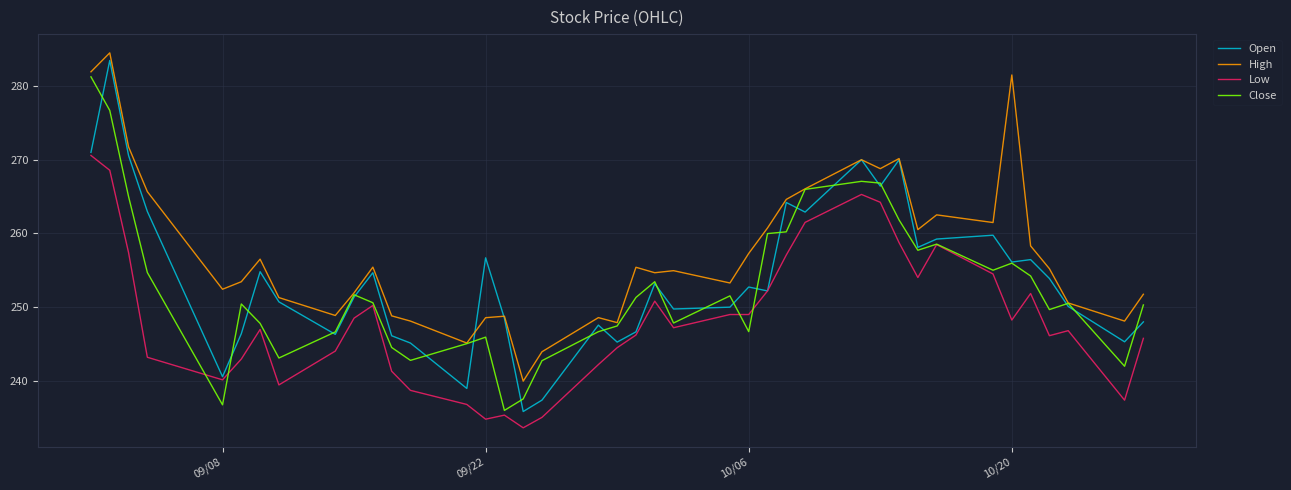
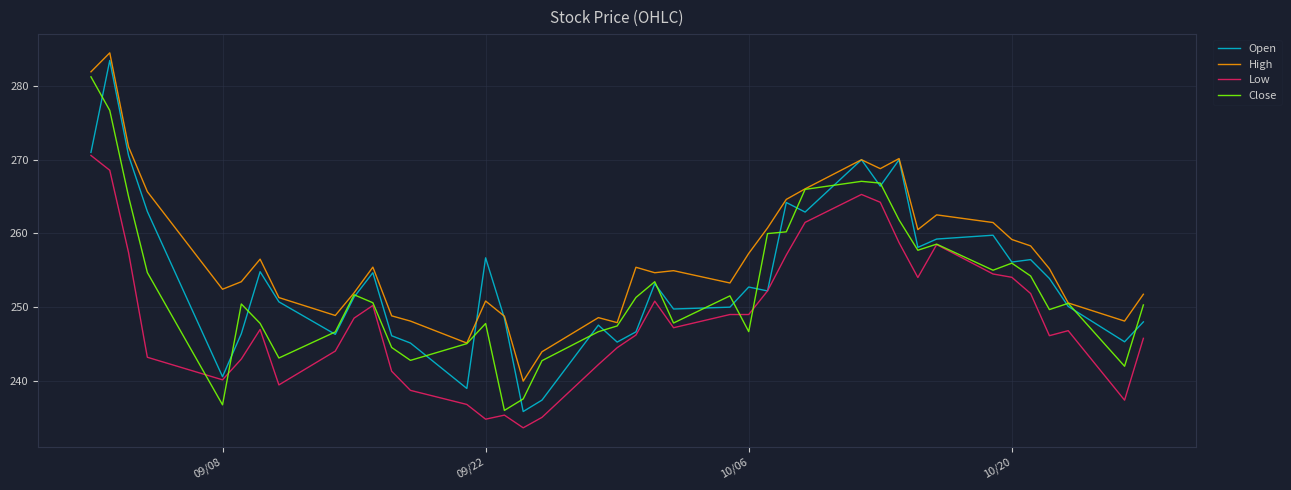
High, 09/22: 249 -> 251
Close, 09/22: 246 -> 248
High, 10/20: 282 -> 259
Low, 10/20: 248 -> 254
